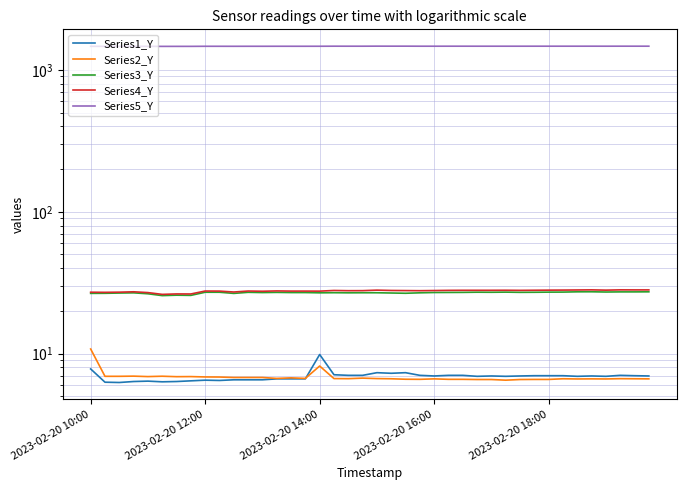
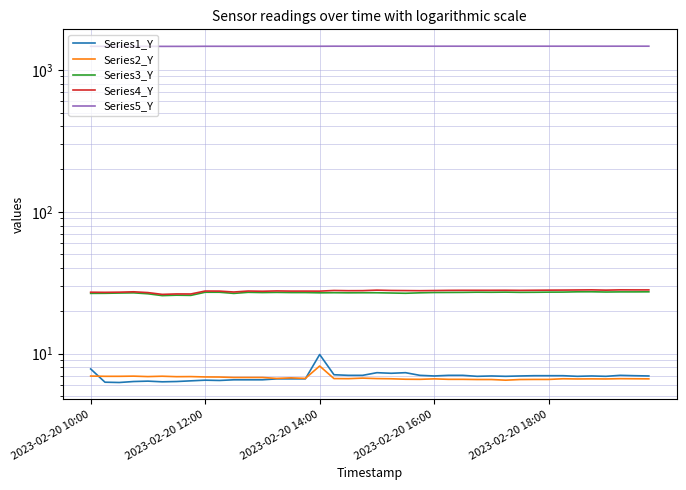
Series2_Y, 2023-02-20 10:00: 11 -> 7
